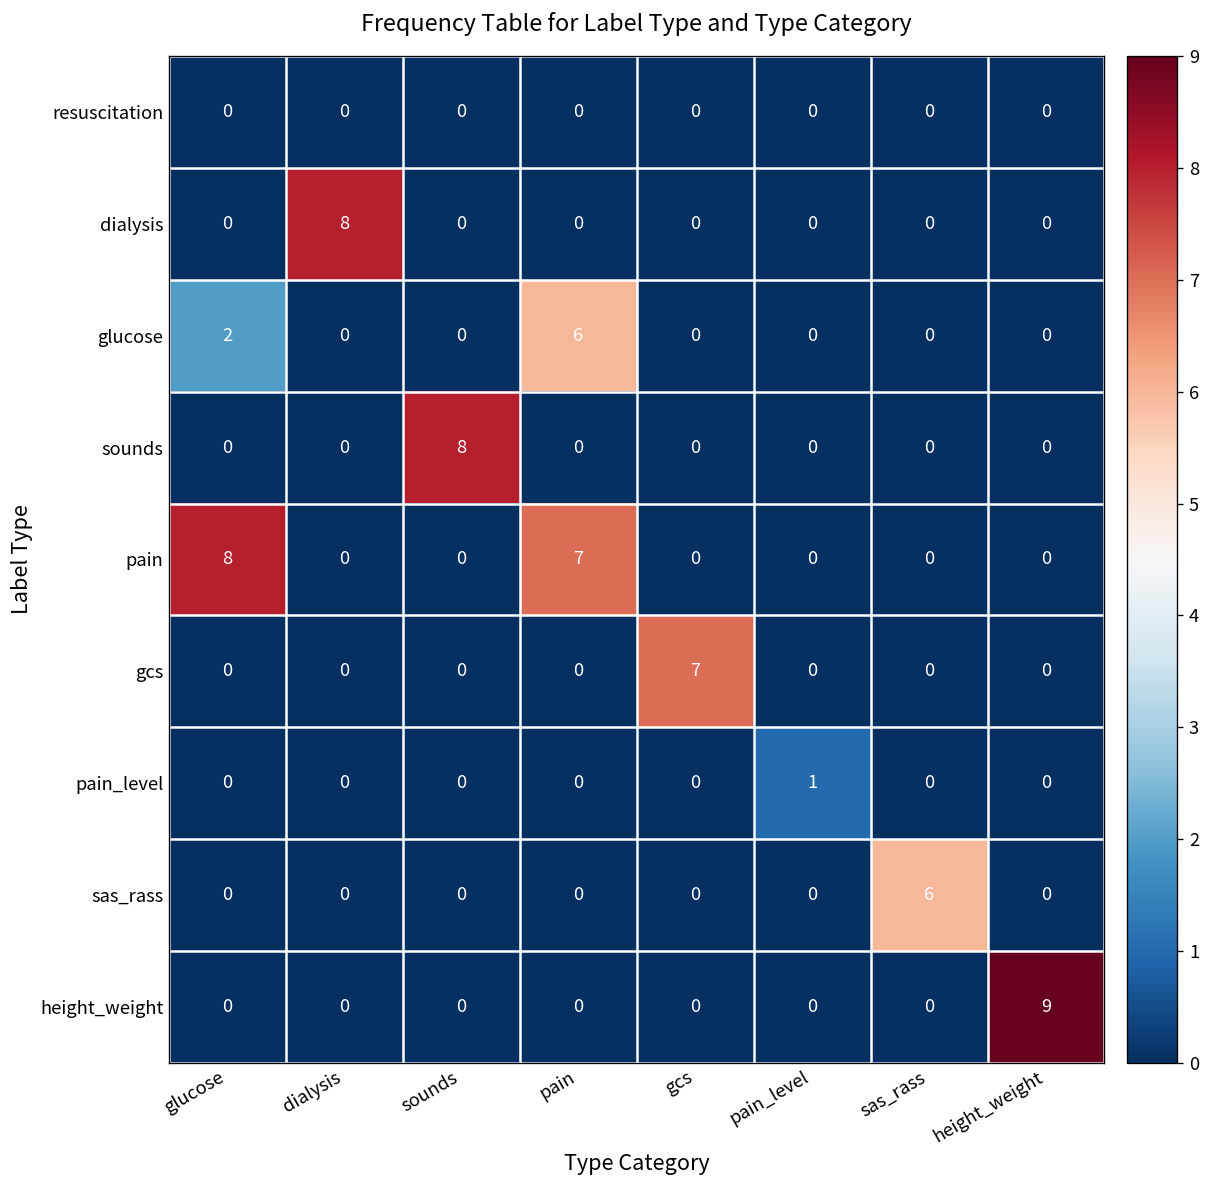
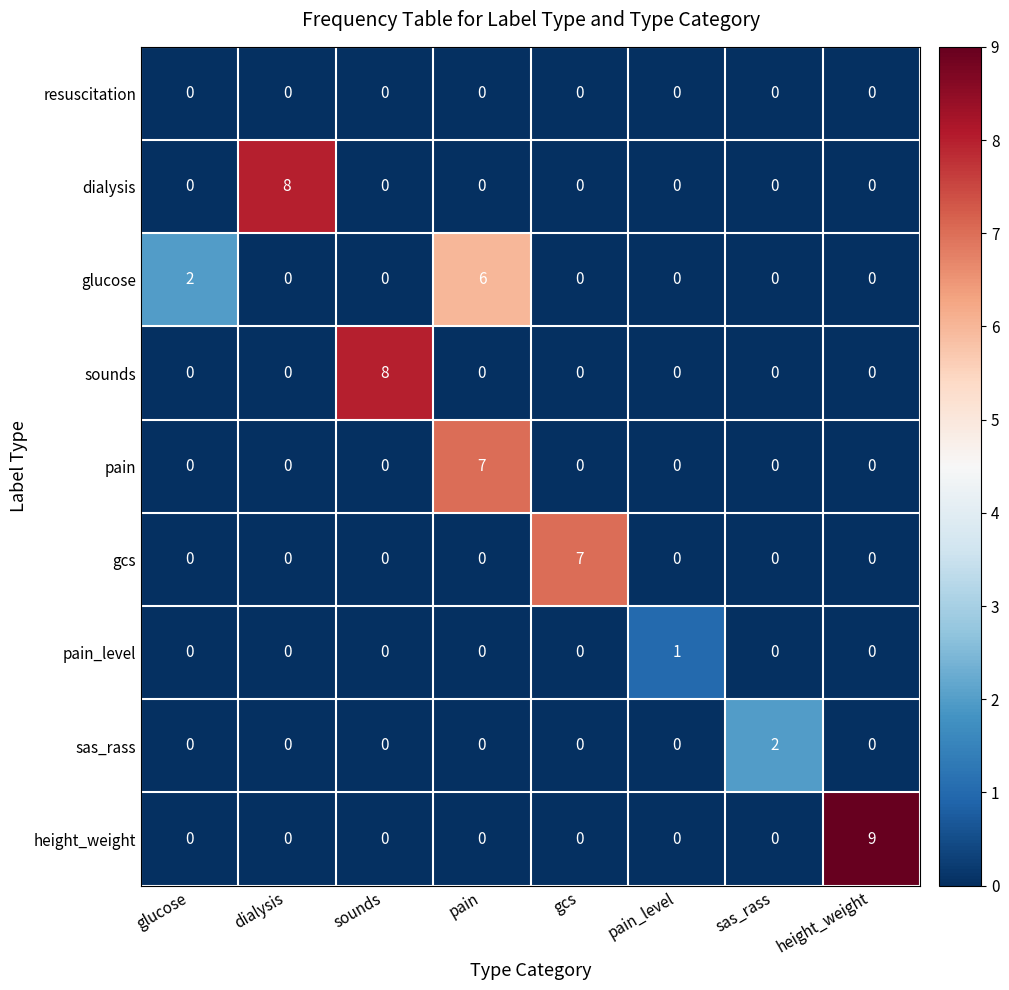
pain, glucose: 8 -> 0
sas_rass, sas_rass: 6 -> 2
